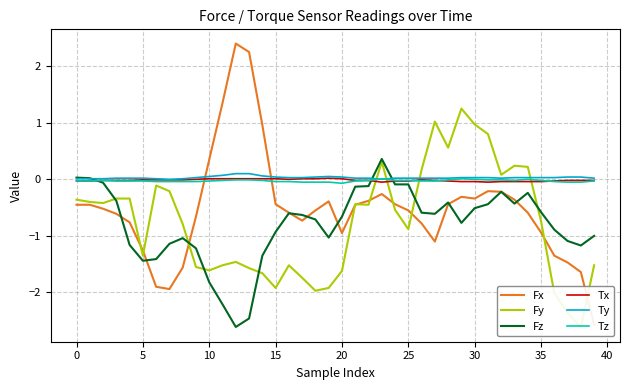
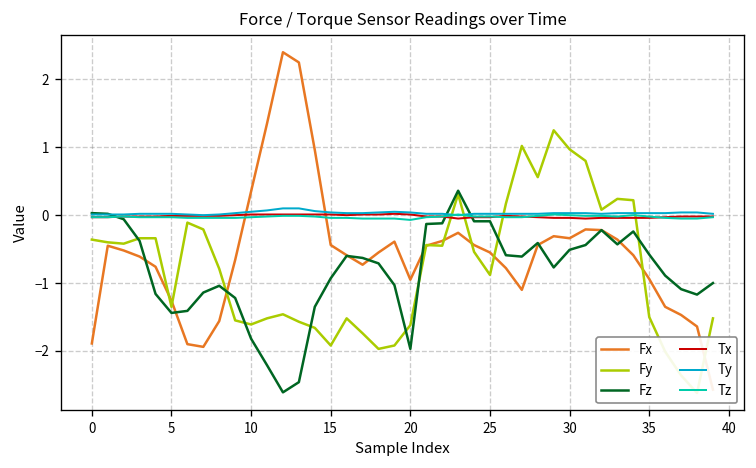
Fx, 0: -0.5 -> -1.9
Fz, 20: -0.7 -> -2.0
Fy, 35: -0.7 -> -1.5
